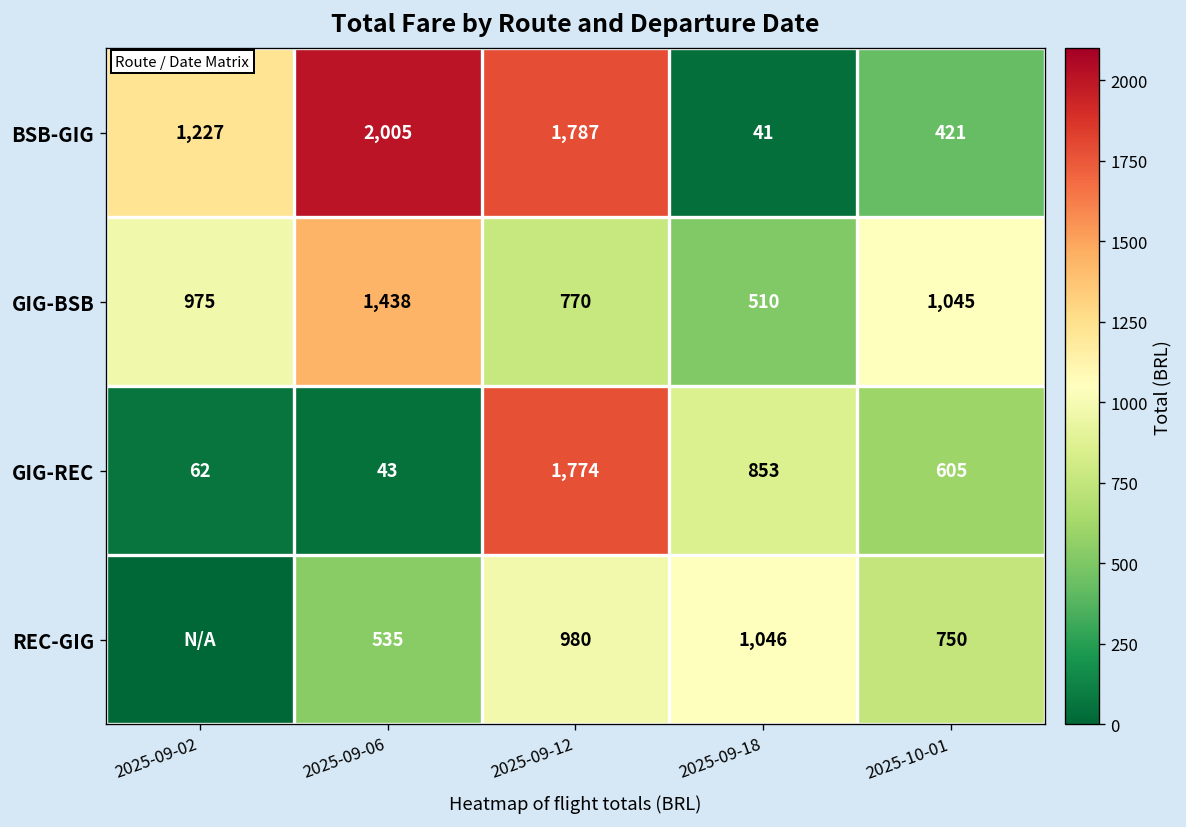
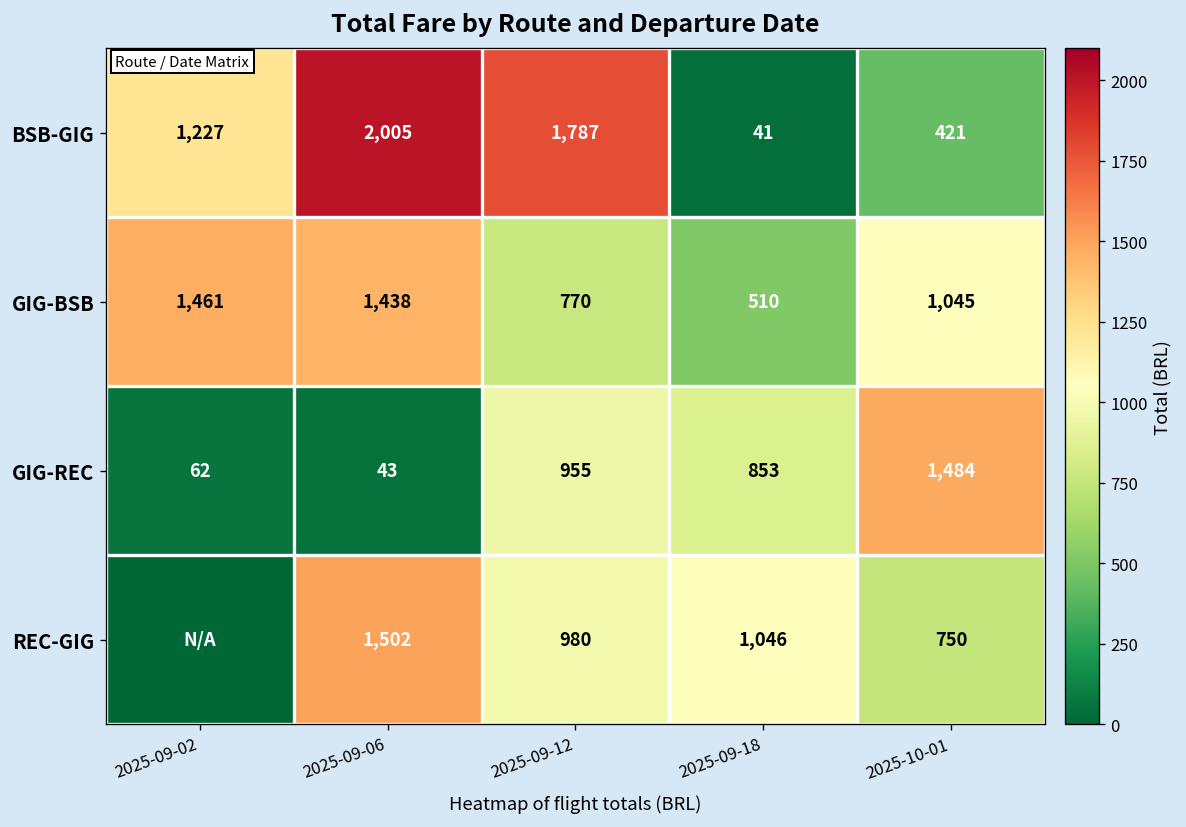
GIG-BSB, 2025-09-02: 975 -> 1,461
GIG-REC, 2025-09-12: 1,774 -> 955
GIG-REC, 2025-10-01: 605 -> 1,484
REC-GIG, 2025-09-06: 535 -> 1,502
